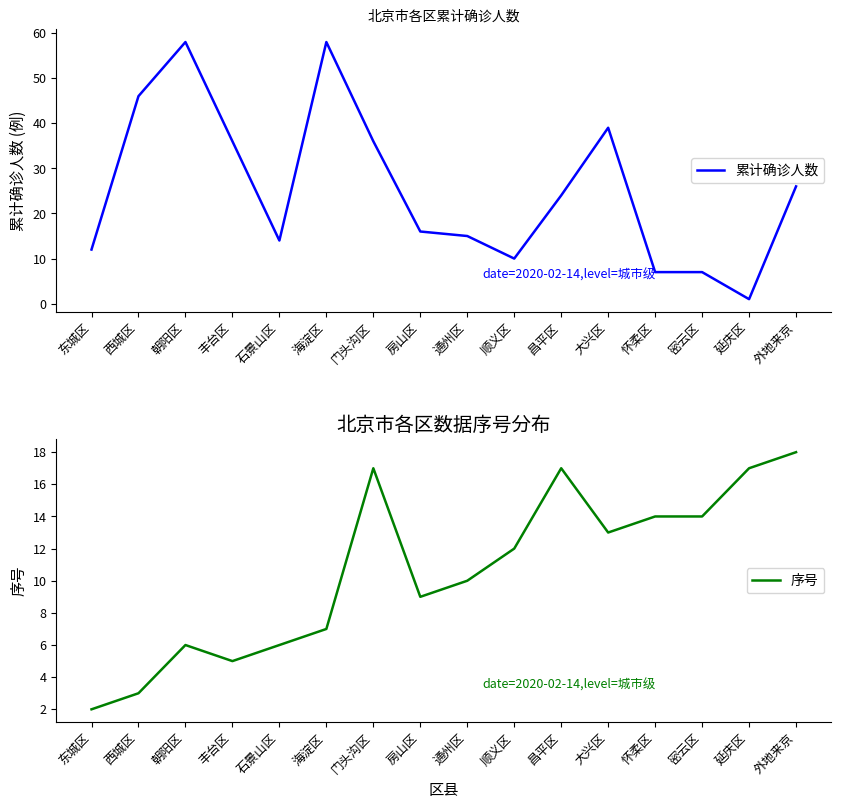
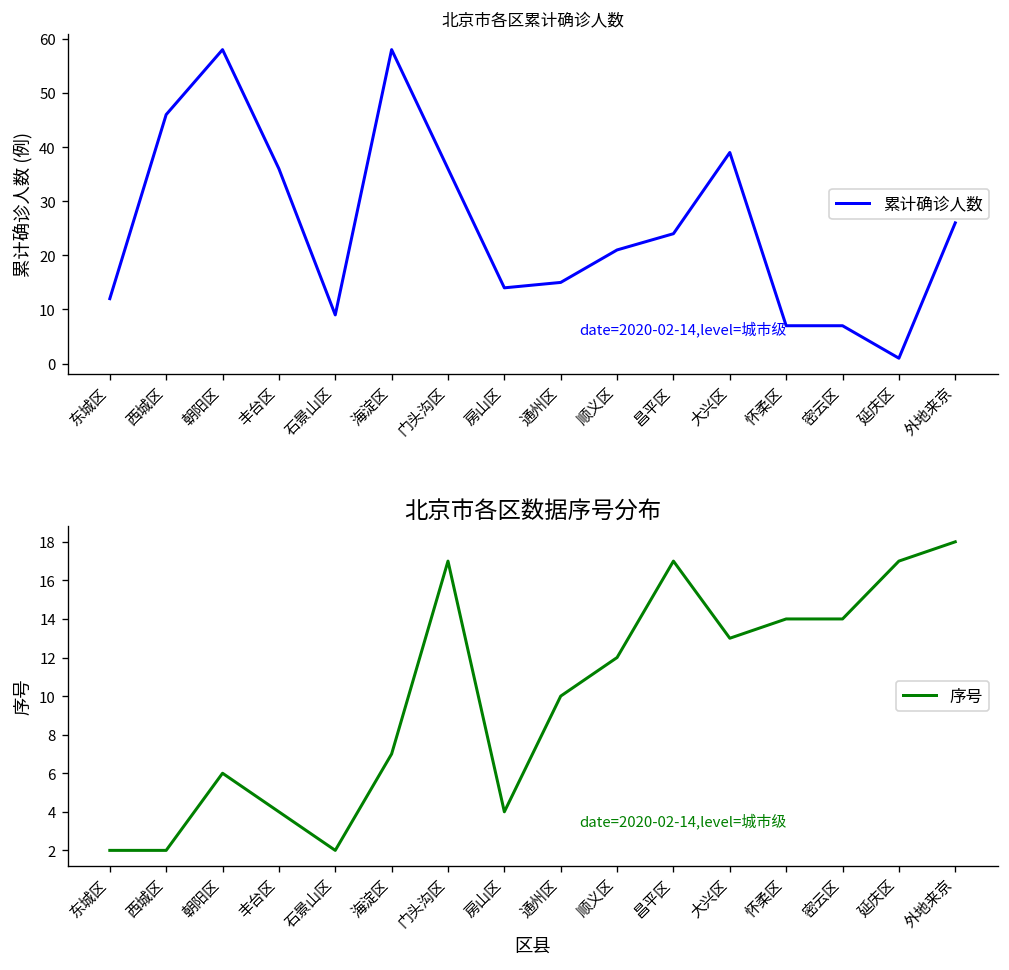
北京市各区累计确诊人数, 石景山区: 14 -> 9
北京市各区累计确诊人数, 房山区: 16 -> 14
北京市各区累计确诊人数, 顺义区: 10 -> 21
北京市各区数据序号分布, 西城区: 3 -> 2
北京市各区数据序号分布, 丰台区: 5 -> 4
北京市各区数据序号分布, 石景山区: 6 -> 2
北京市各区数据序号分布, 房山区: 9 -> 4
